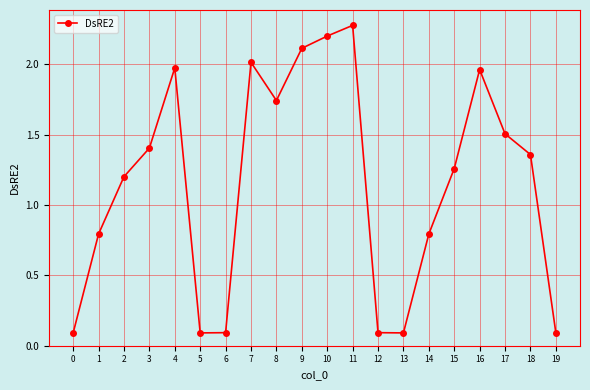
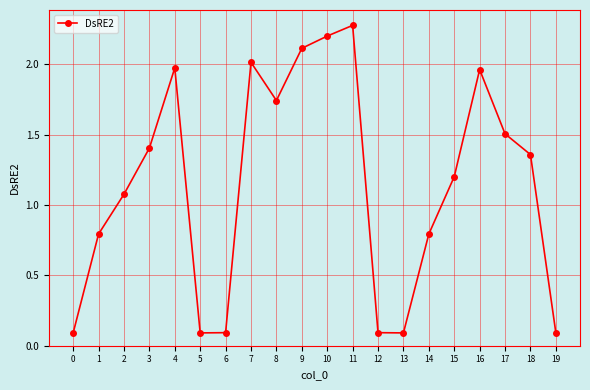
2: 1.20 -> 1.08
15: 1.26 -> 1.20
